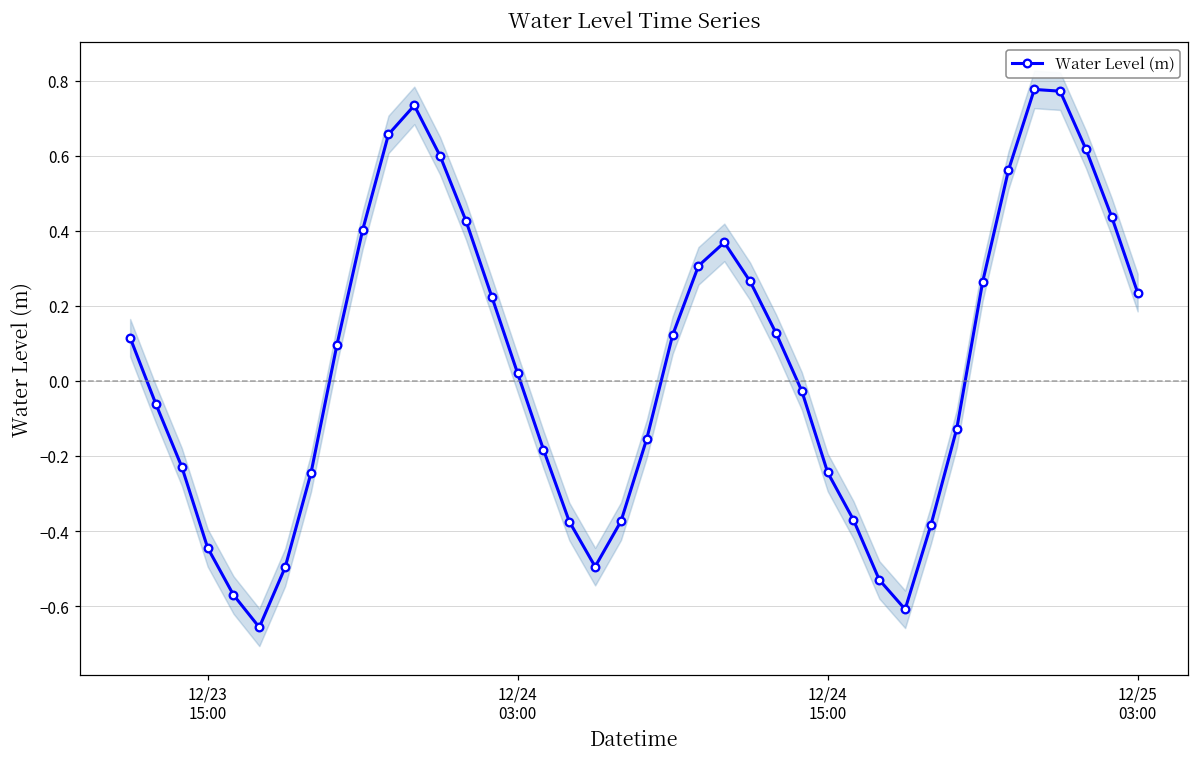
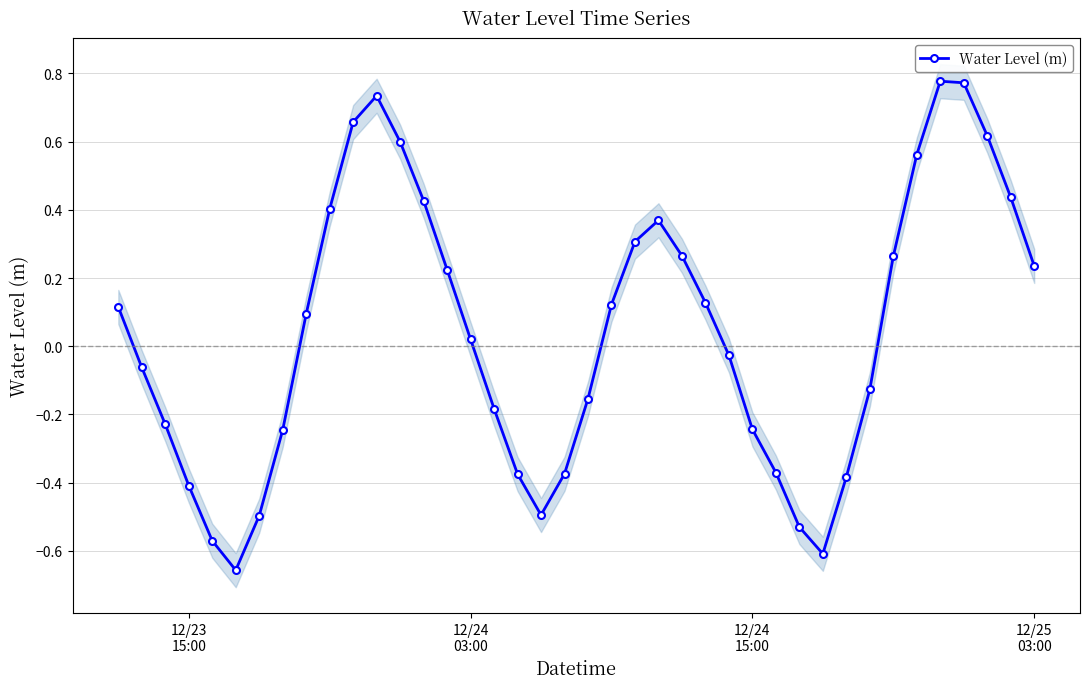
Water Level (m), 12/23 15:00: -0.44 -> -0.41
